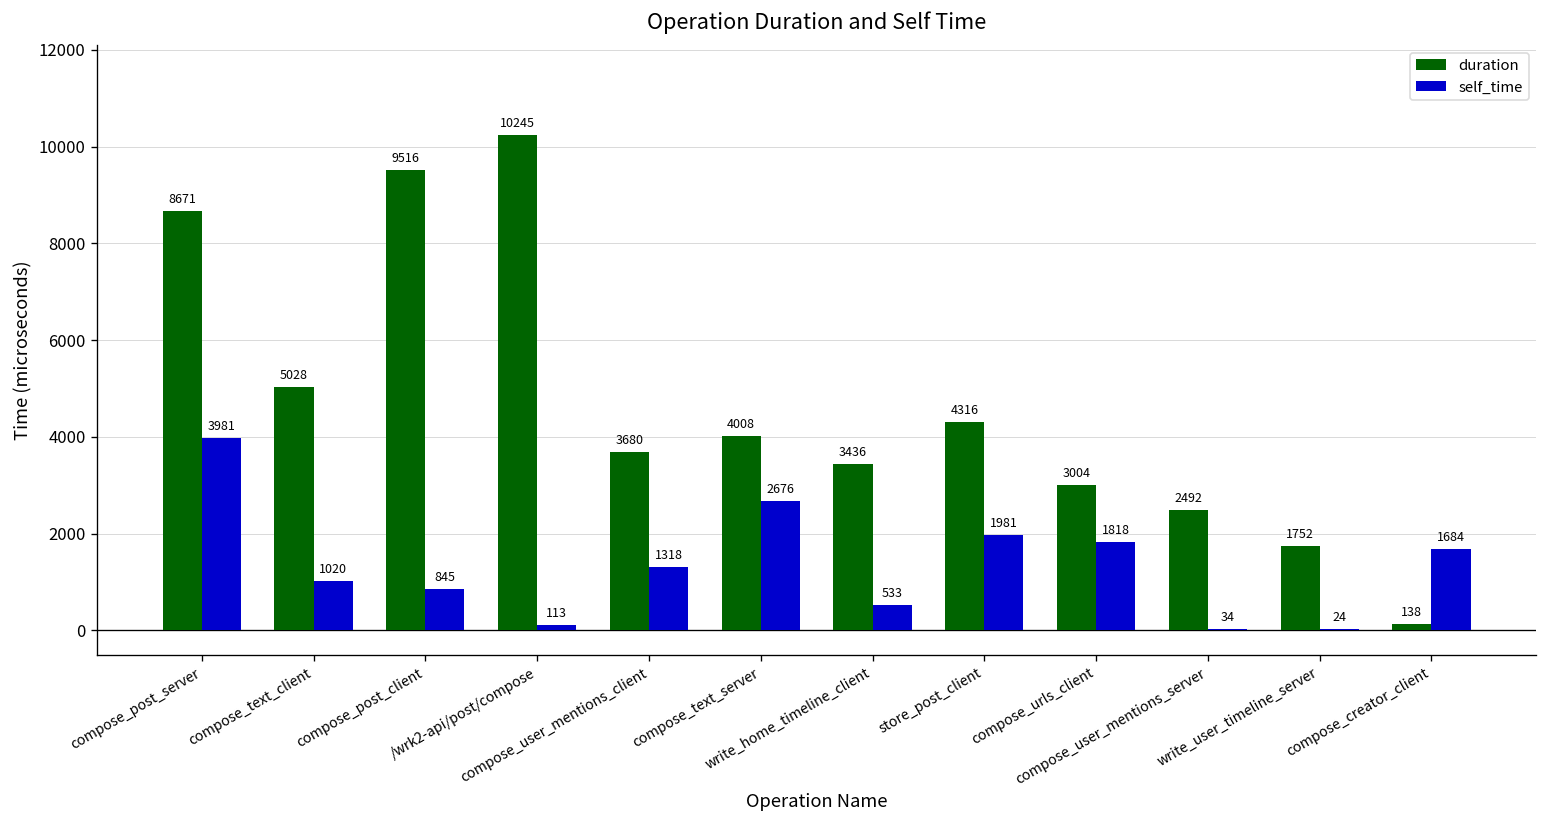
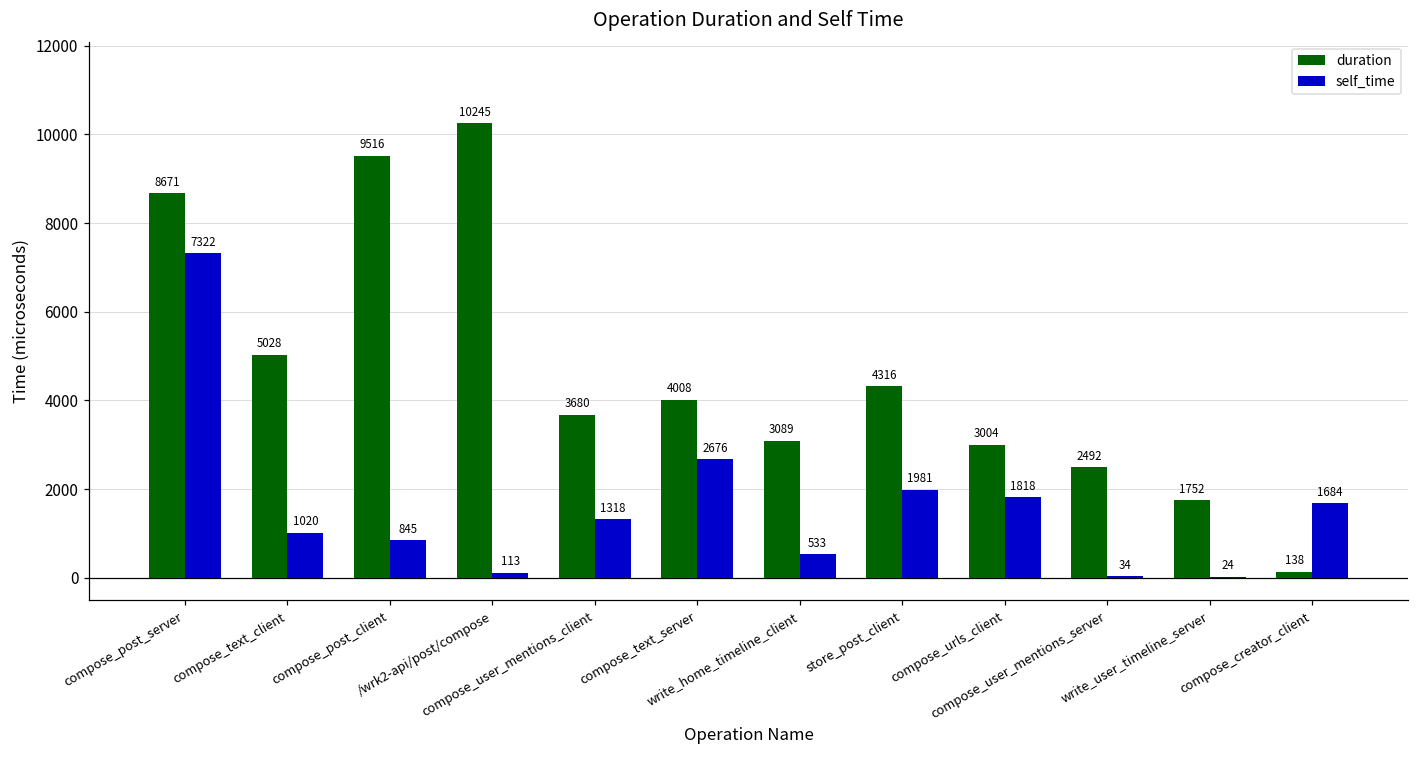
self_time, compose_post_server: 3981 -> 7322
duration, write_home_timeline_client: 3436 -> 3089
